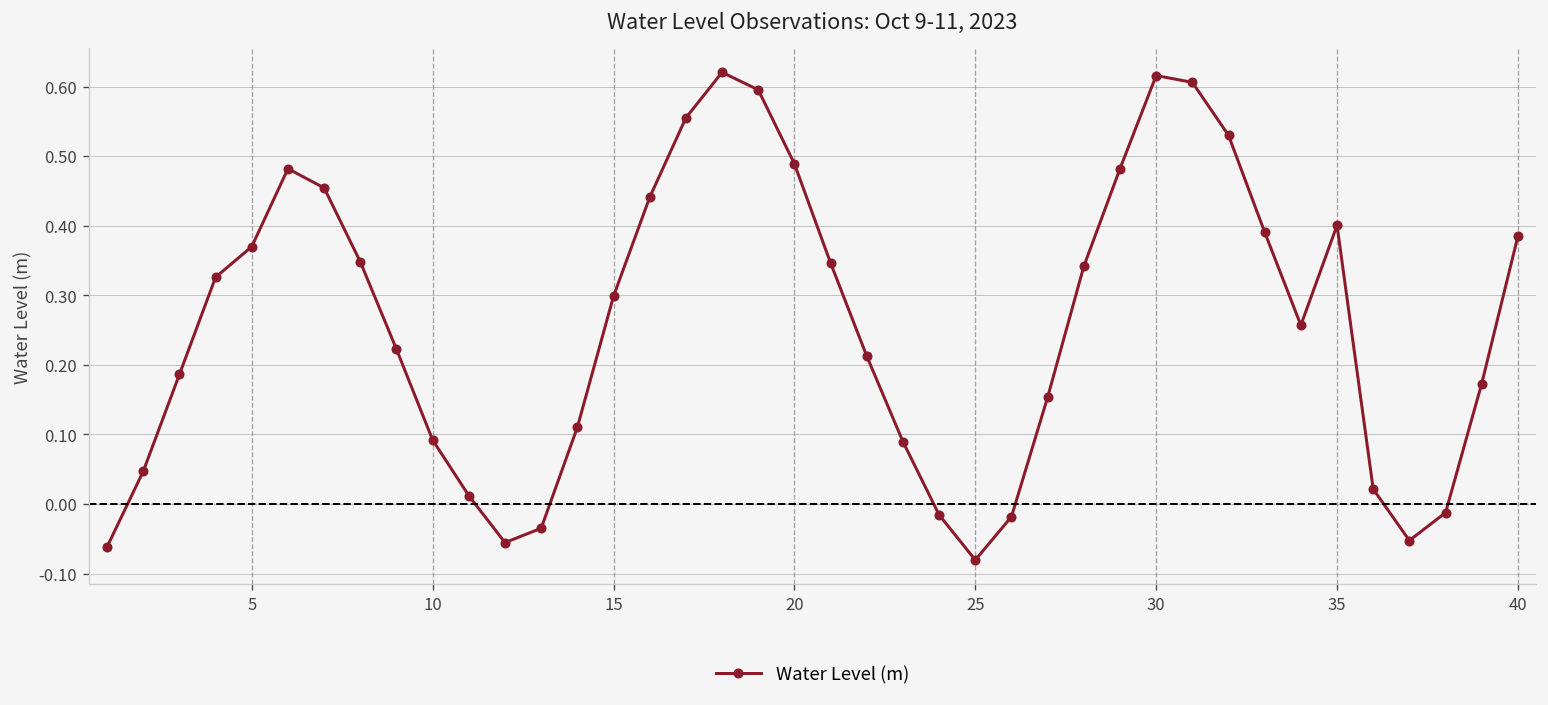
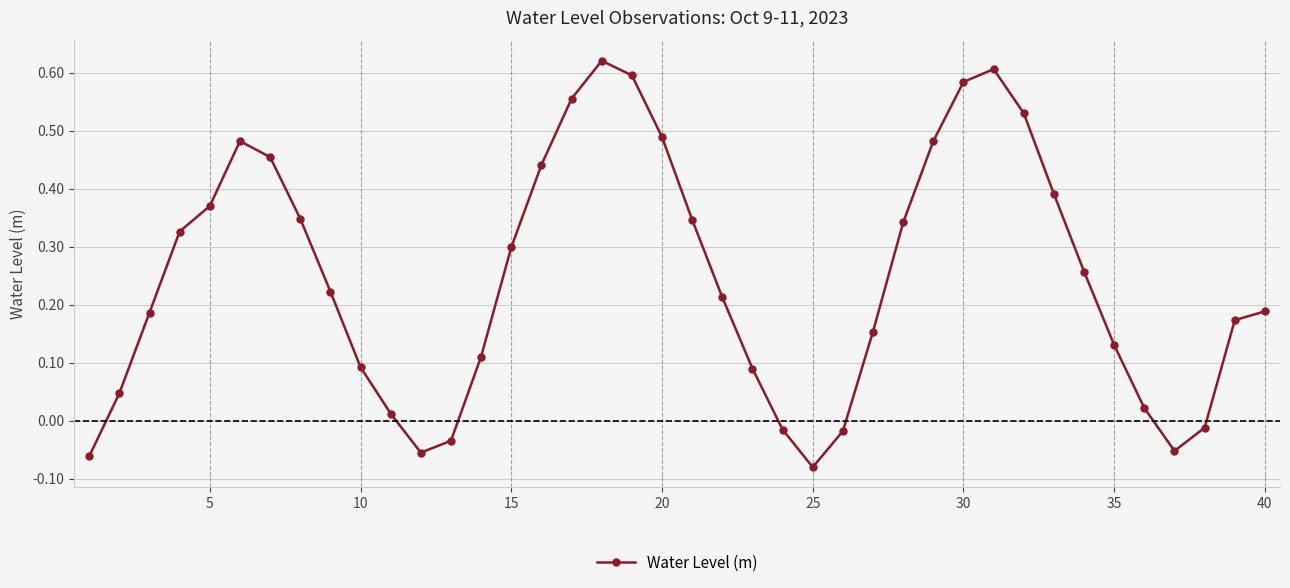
30: 0.62 -> 0.58
35: 0.40 -> 0.13
40: 0.38 -> 0.19
